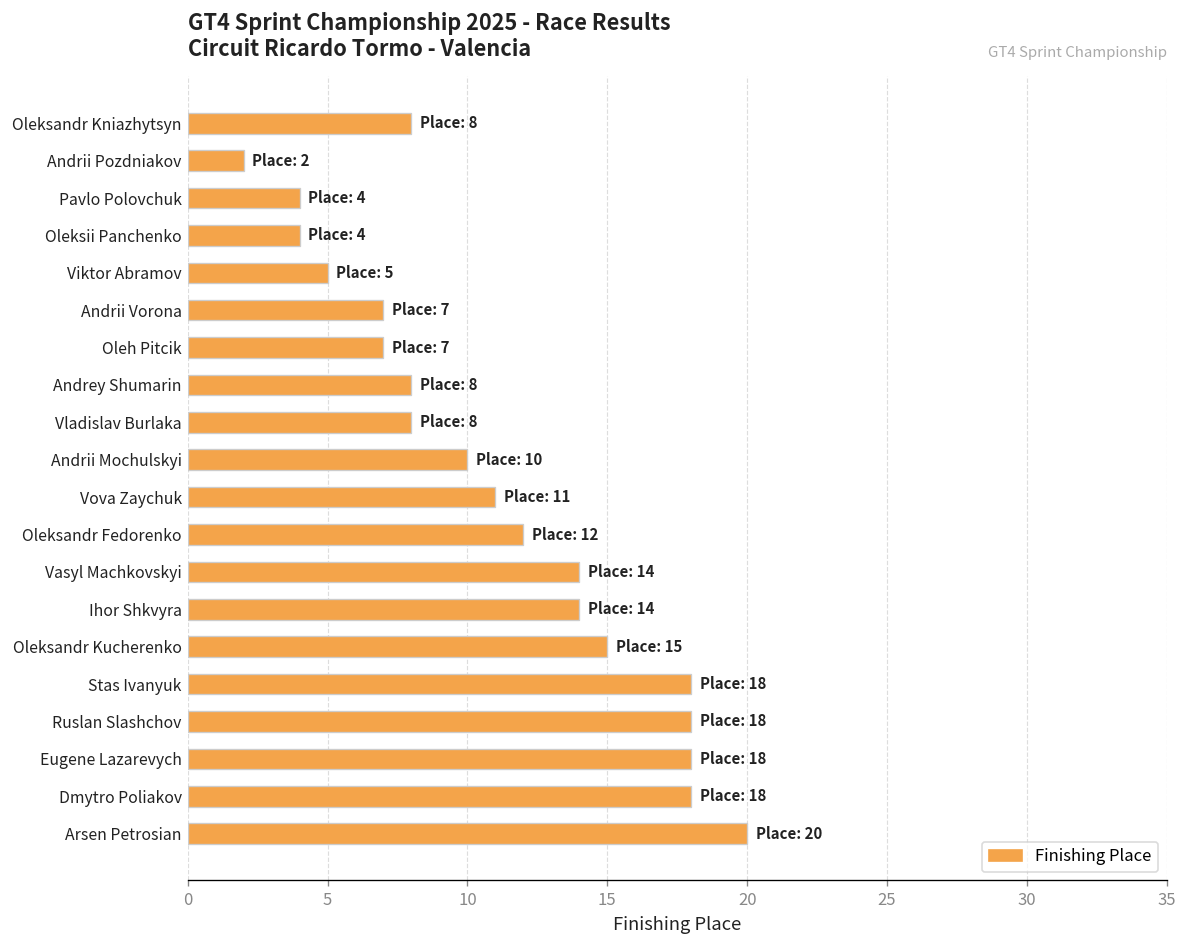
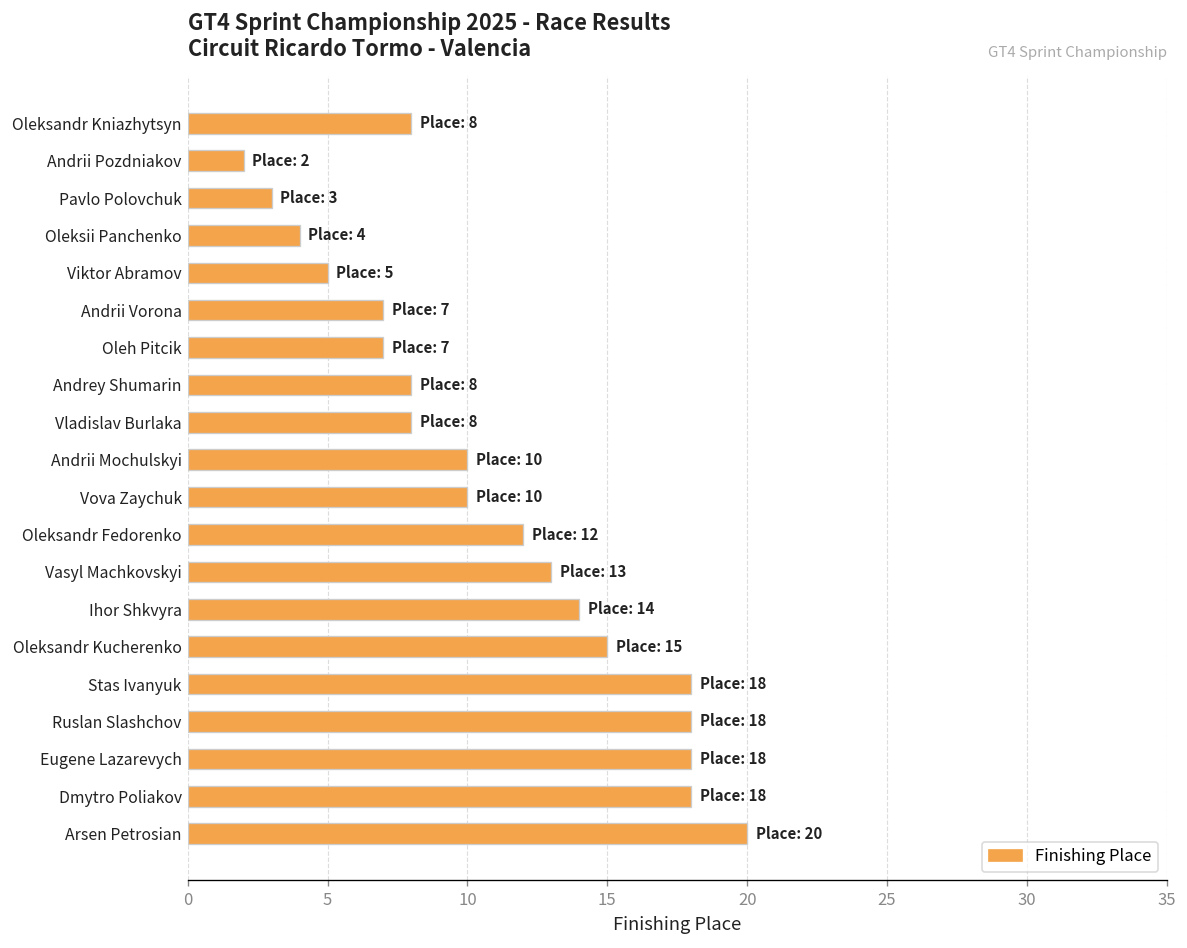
Pavlo Polovchuk: 4 -> 3
Vova Zaychuk: 11 -> 10
Vasyl Machkovskyi: 14 -> 13
